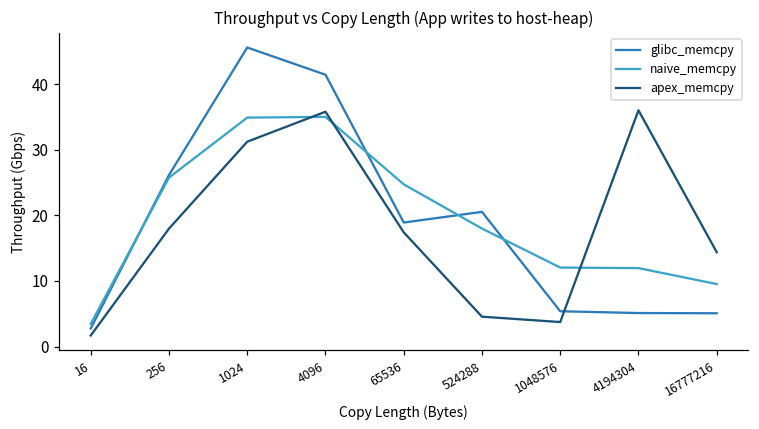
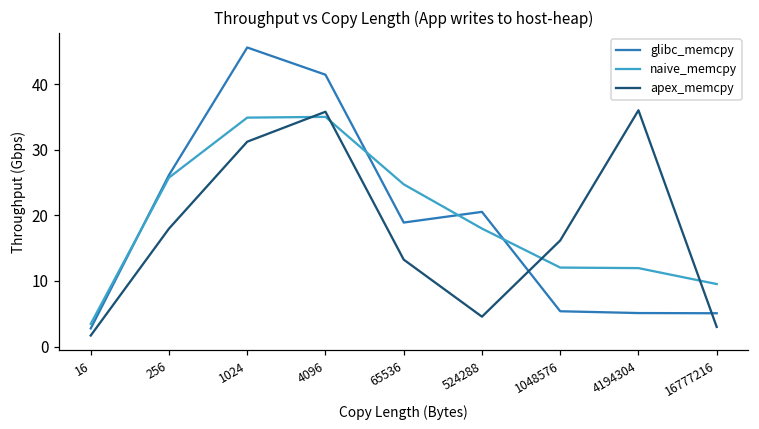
apex_memcpy, 65536: 17 -> 13
apex_memcpy, 1048576: 4 -> 16
apex_memcpy, 16777216: 14 -> 3
